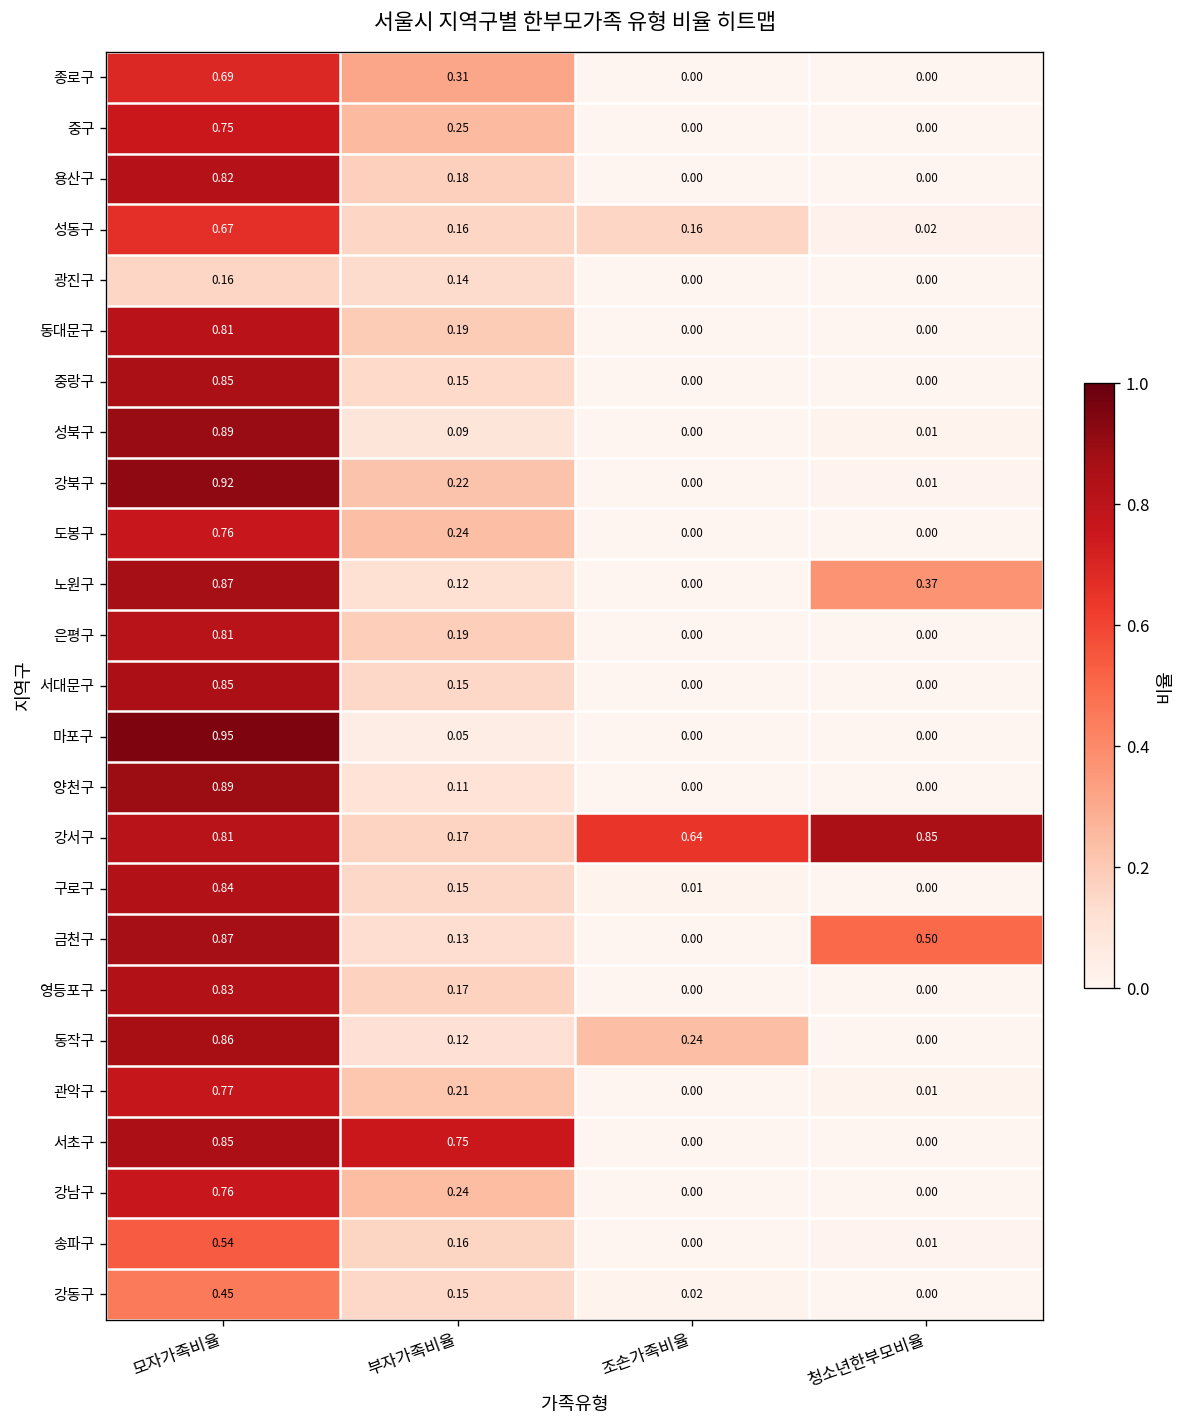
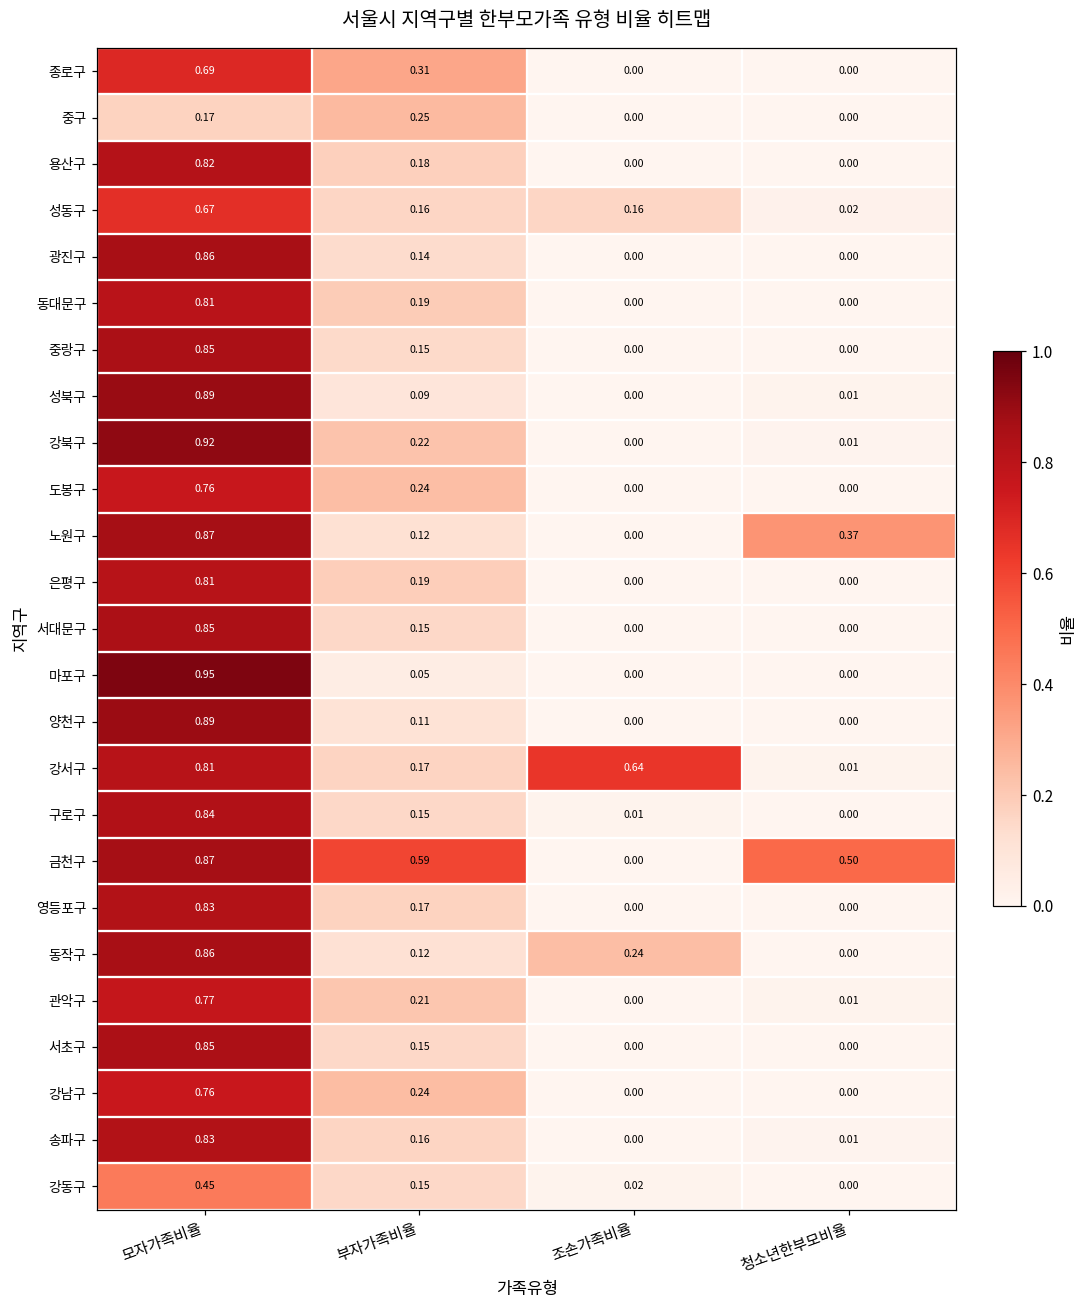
중구, 모자가족비율: 0.75 -> 0.17
광진구, 모자가족비율: 0.16 -> 0.86
강서구, 청소년한부모비율: 0.85 -> 0.01
금천구, 부자가족비율: 0.13 -> 0.59
서초구, 부자가족비율: 0.75 -> 0.15
송파구, 모자가족비율: 0.54 -> 0.83
